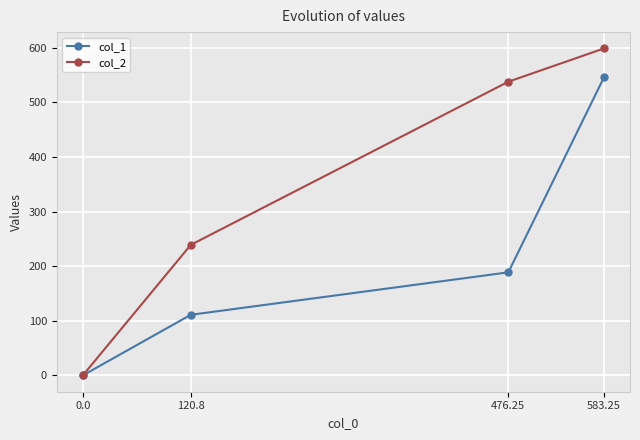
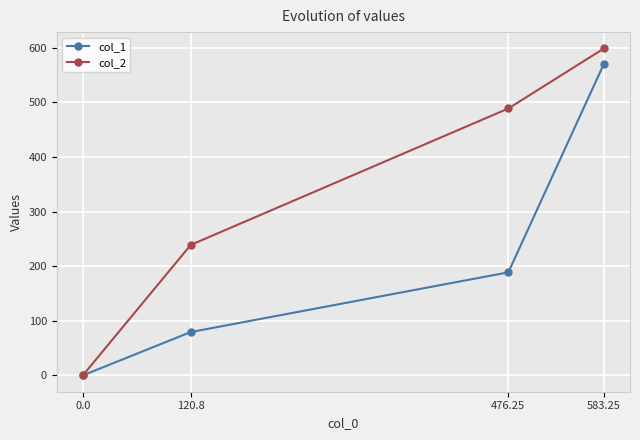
col_1, 120.8: 110 -> 80
col_2, 476.25: 540 -> 490
col_1, 583.25: 550 -> 570
